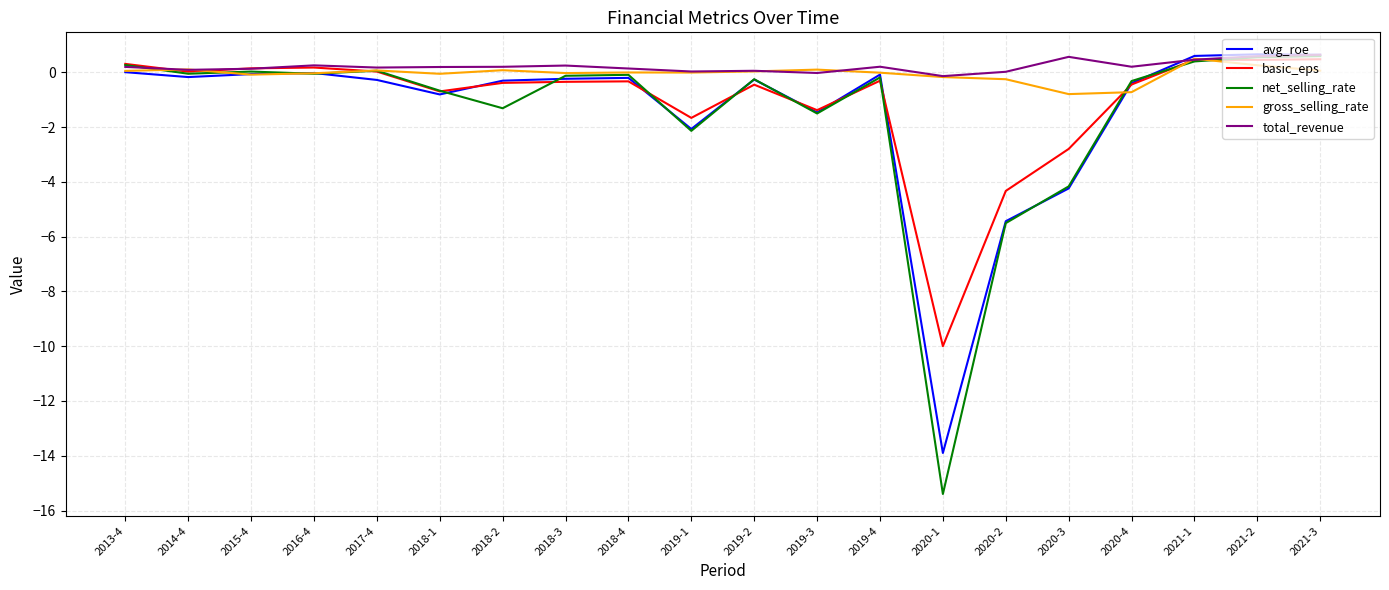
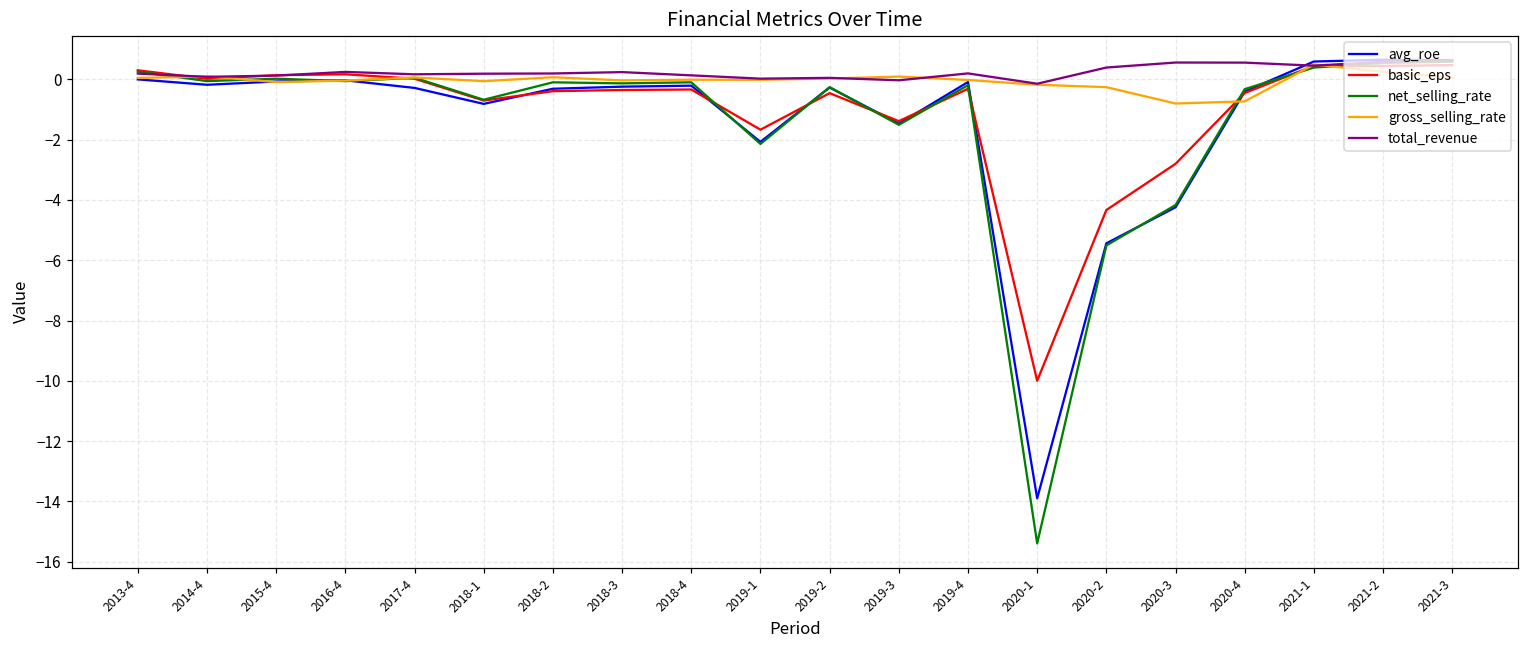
net_selling_rate, 2018-2: -1.3 -> -0.1
total_revenue, 2020-2: 0.0 -> 0.4
total_revenue, 2020-4: 0.2 -> 0.6
